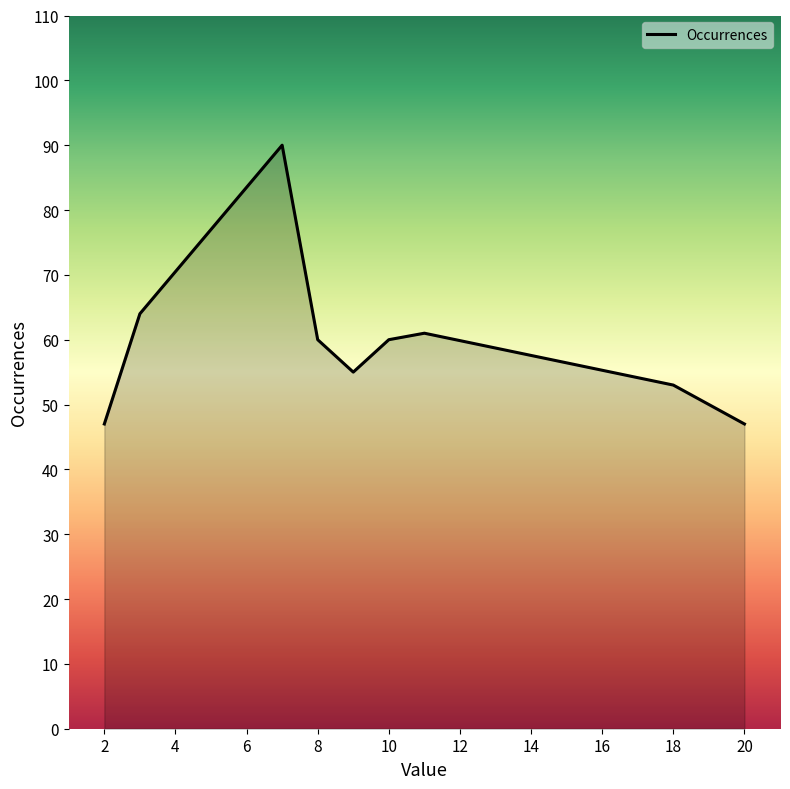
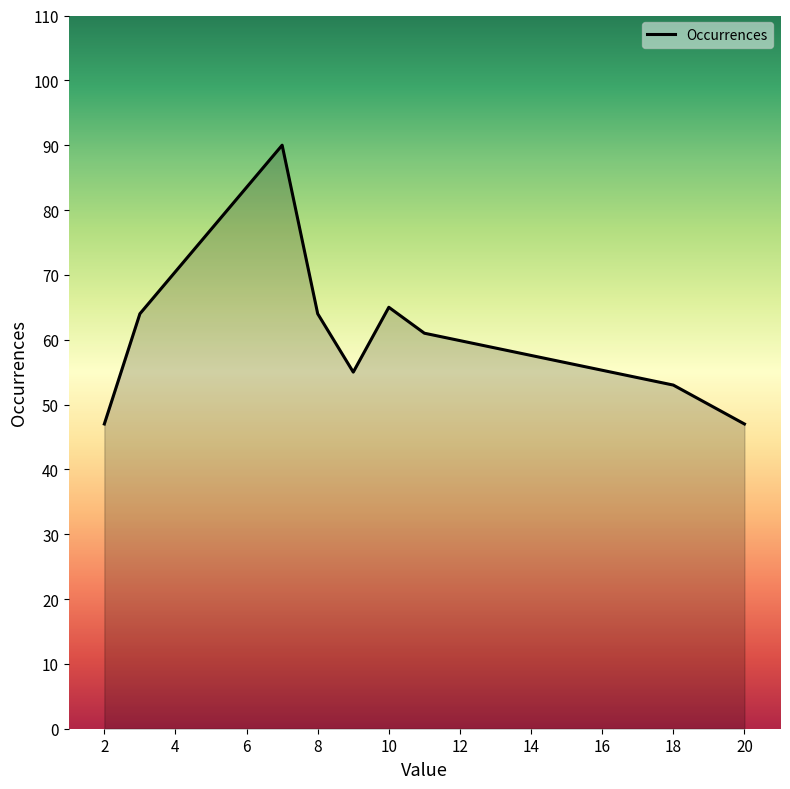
8: 60 -> 64
10: 60 -> 65
